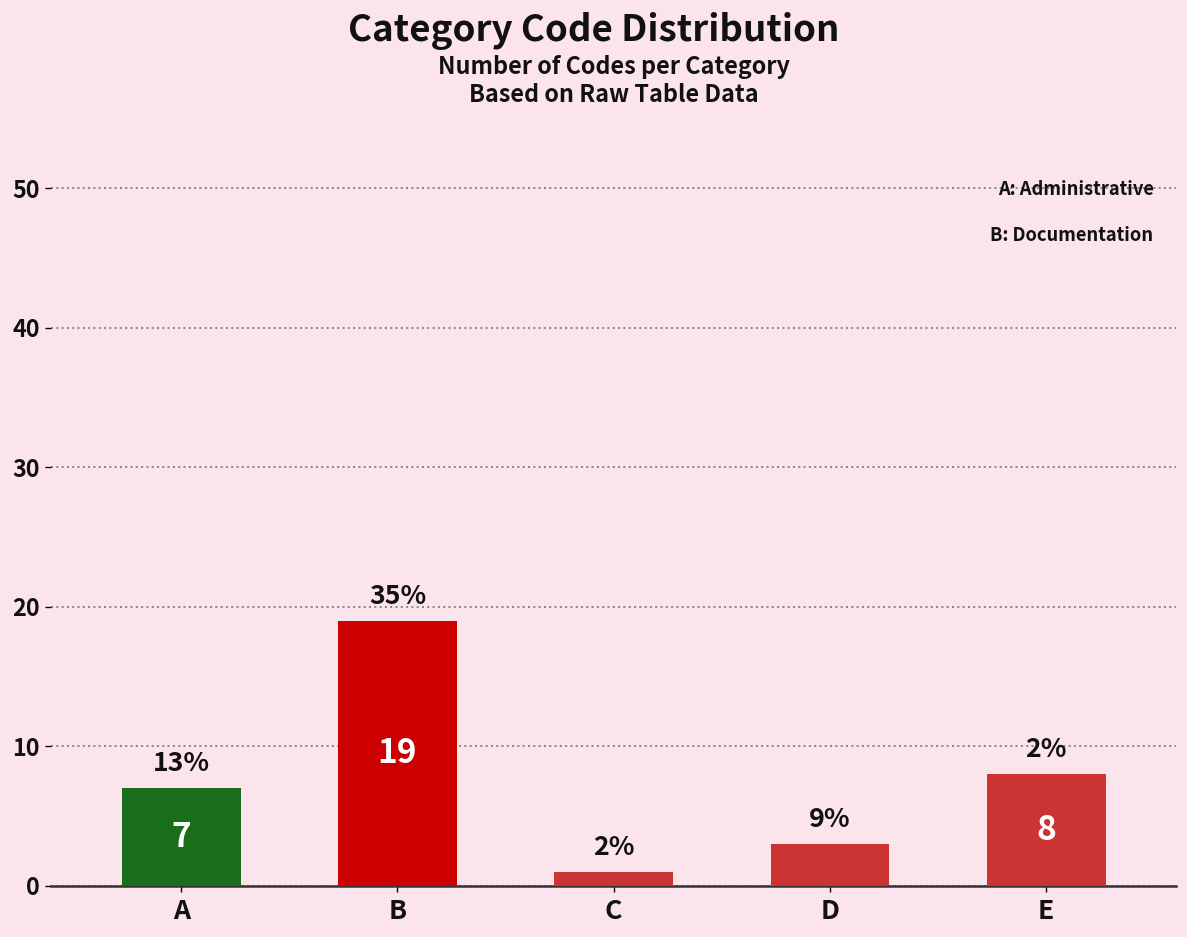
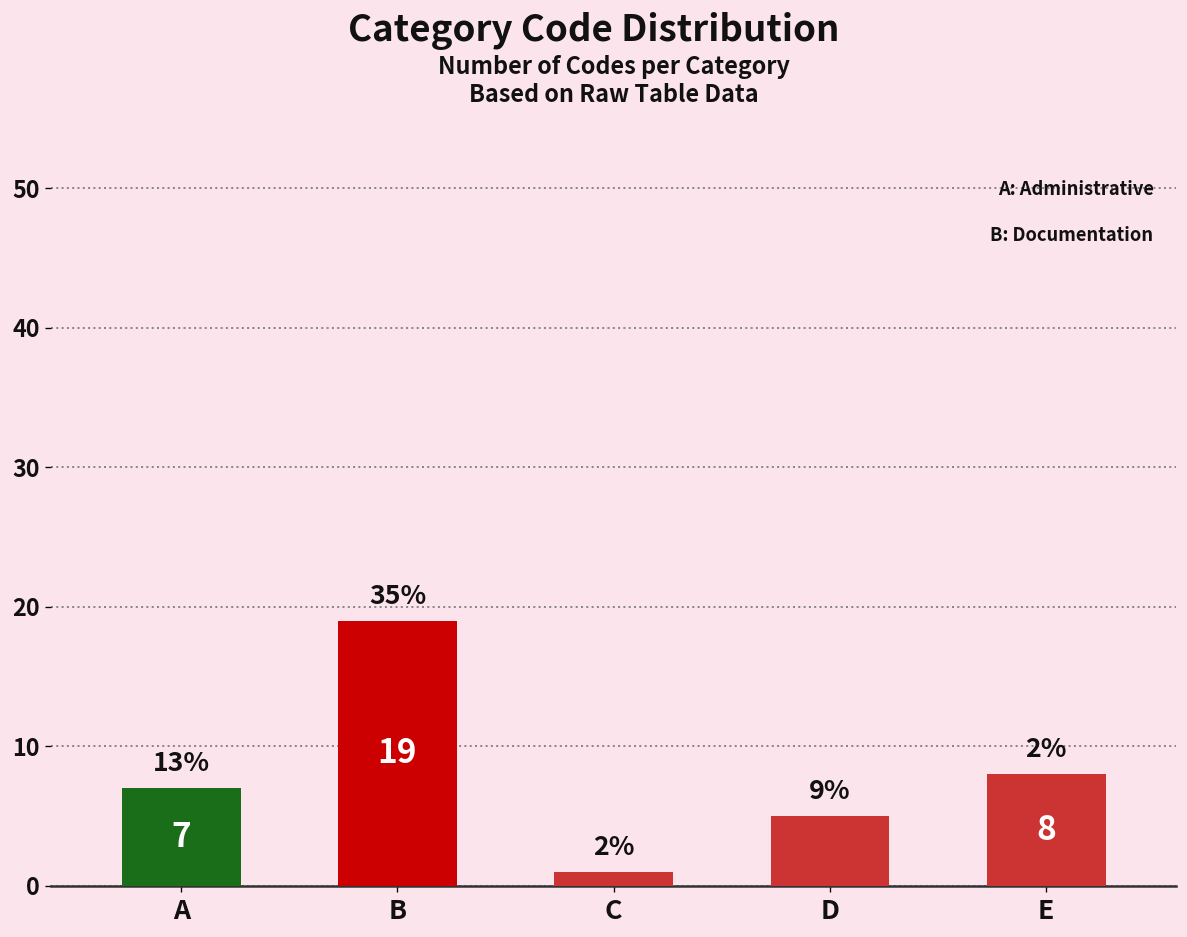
D: 3 -> 5
